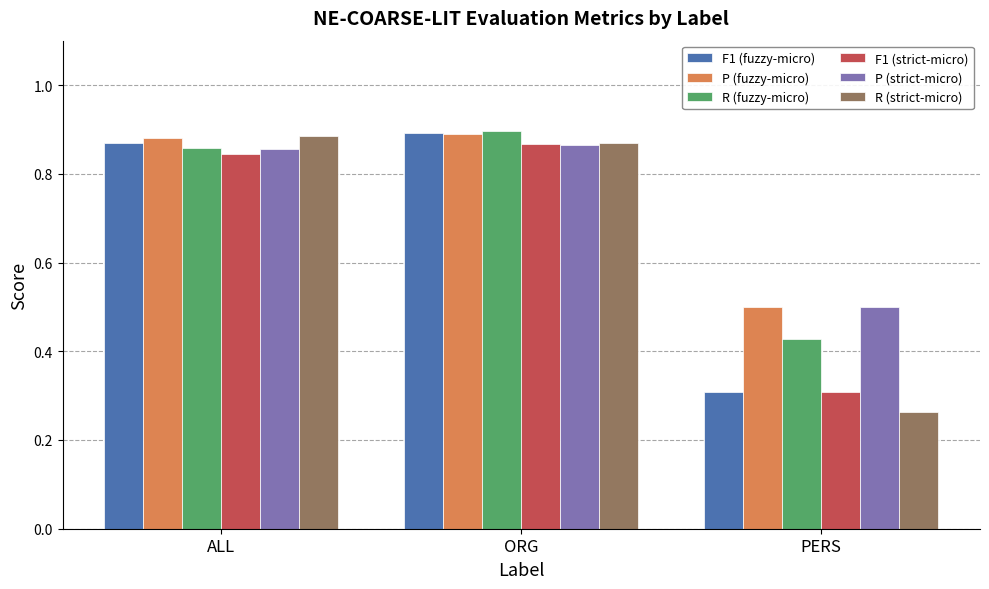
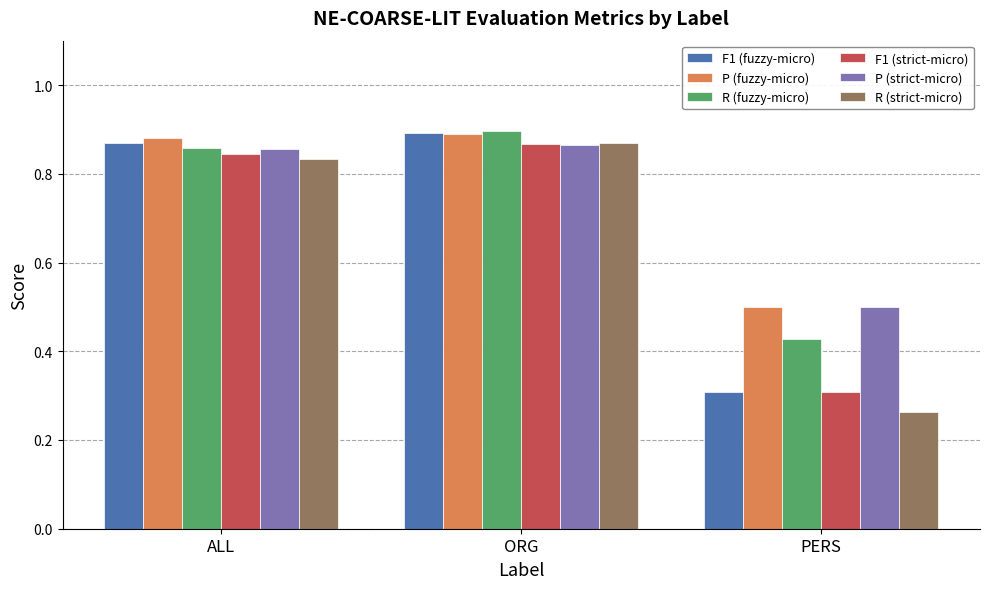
R (strict-micro), ALL: 0.89 -> 0.83
